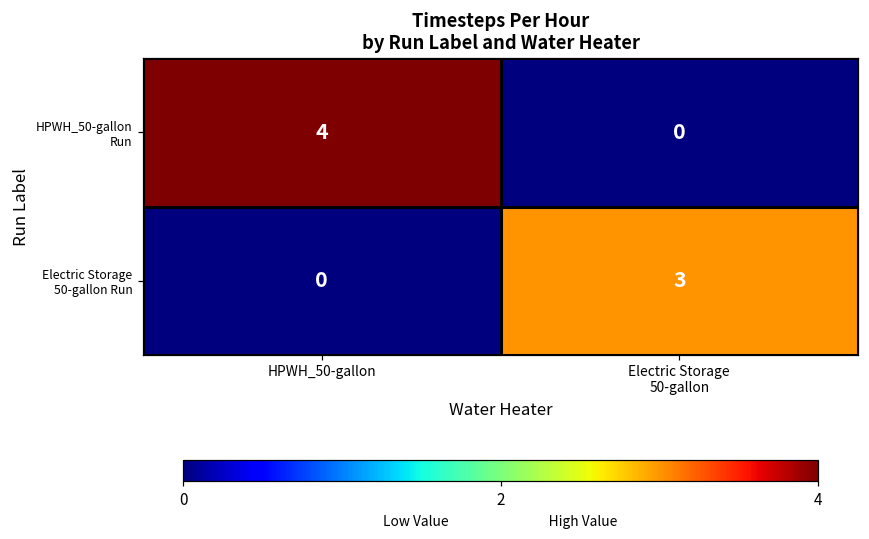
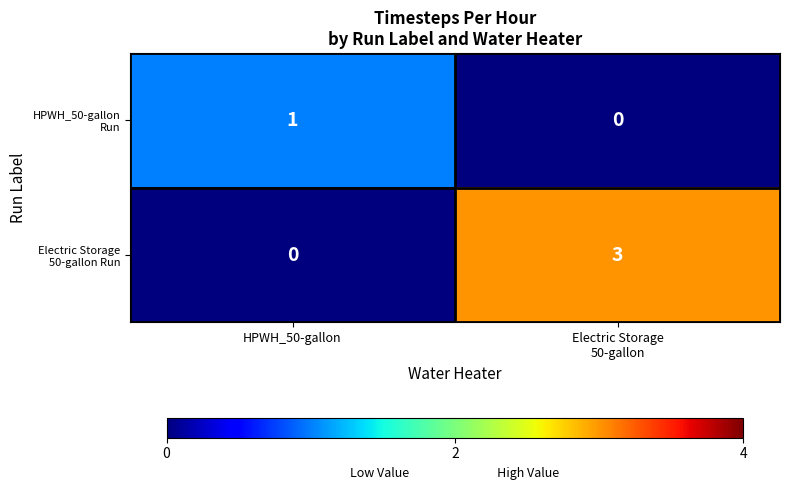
HPWH_50-gallon Run, HPWH_50-gallon: 4 -> 1
